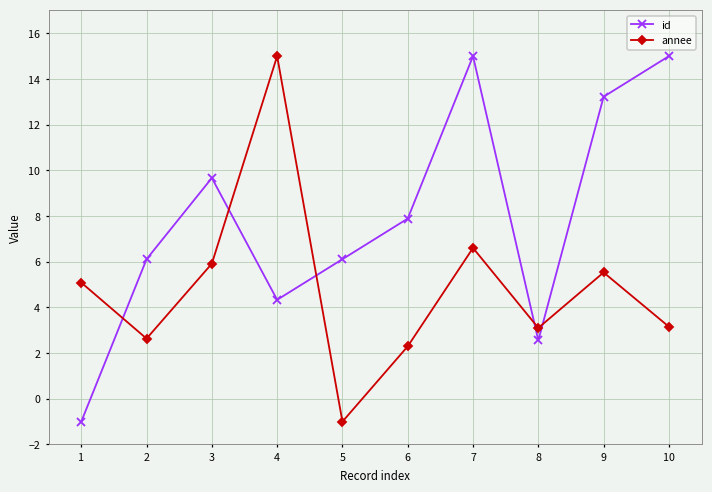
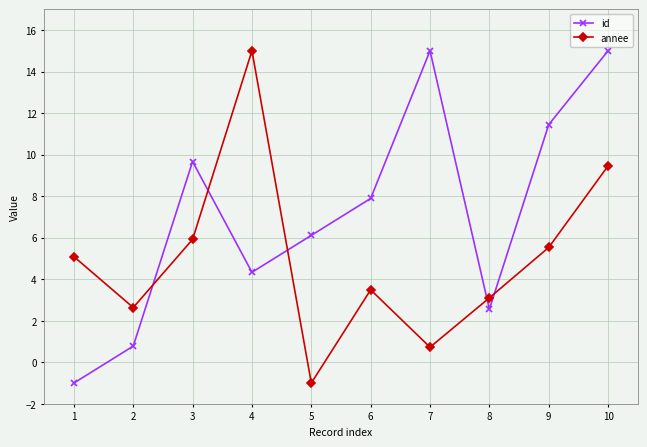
id, 2: 6.1 -> 0.8
annee, 6: 2.3 -> 3.5
annee, 7: 6.6 -> 0.7
id, 9: 13.2 -> 11.4
annee, 10: 3.2 -> 9.5
